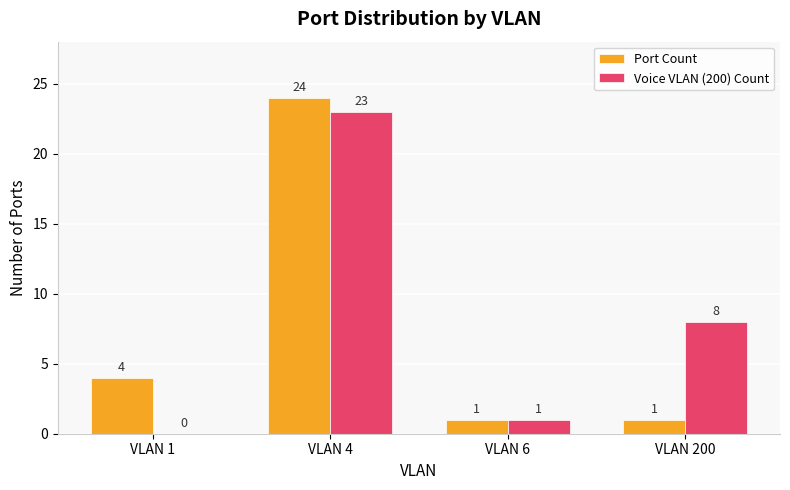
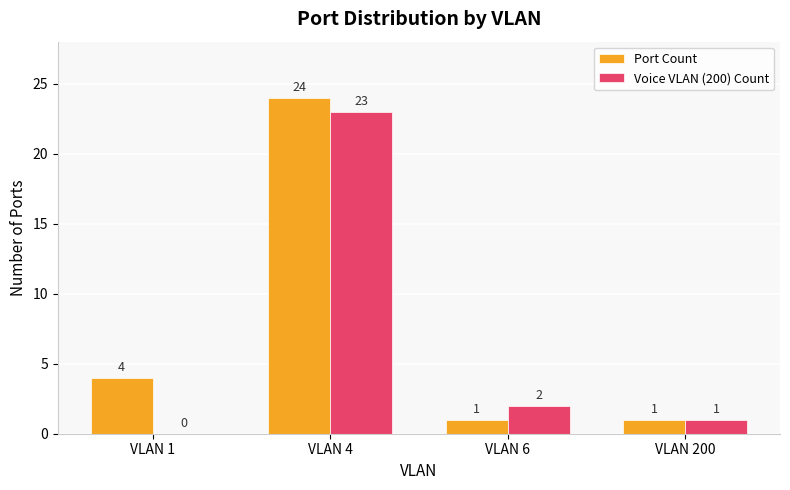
Voice VLAN (200) Count, VLAN 6: 1 -> 2
Voice VLAN (200) Count, VLAN 200: 8 -> 1
